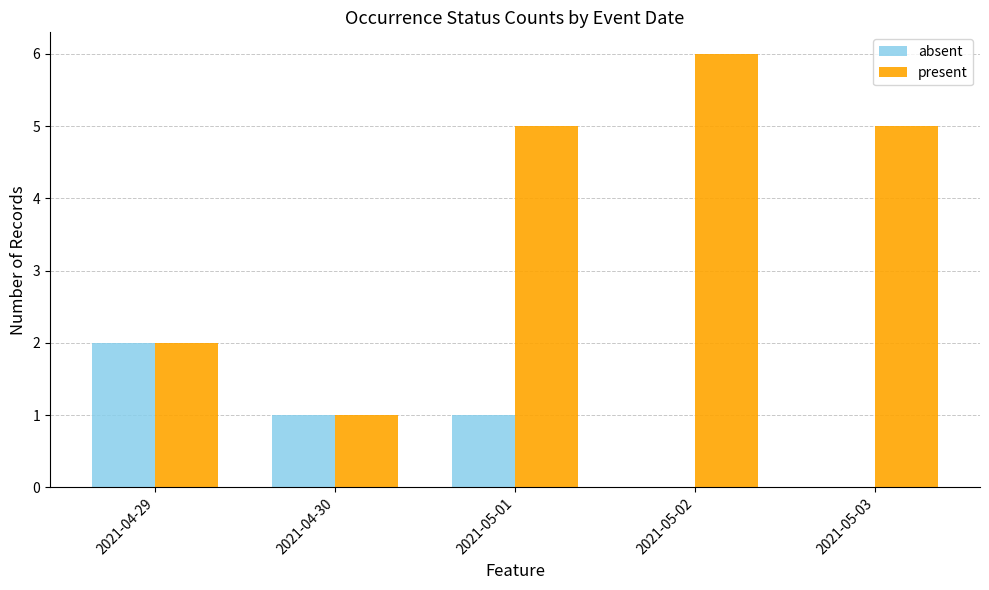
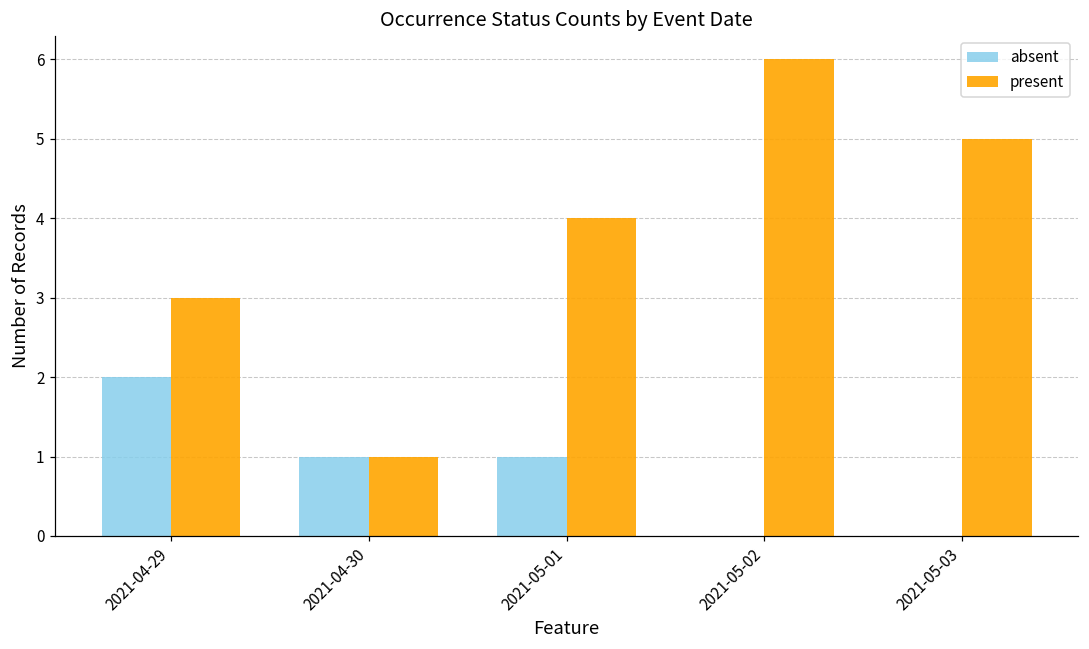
present, 2021-04-29: 2 -> 3
present, 2021-05-01: 5 -> 4
